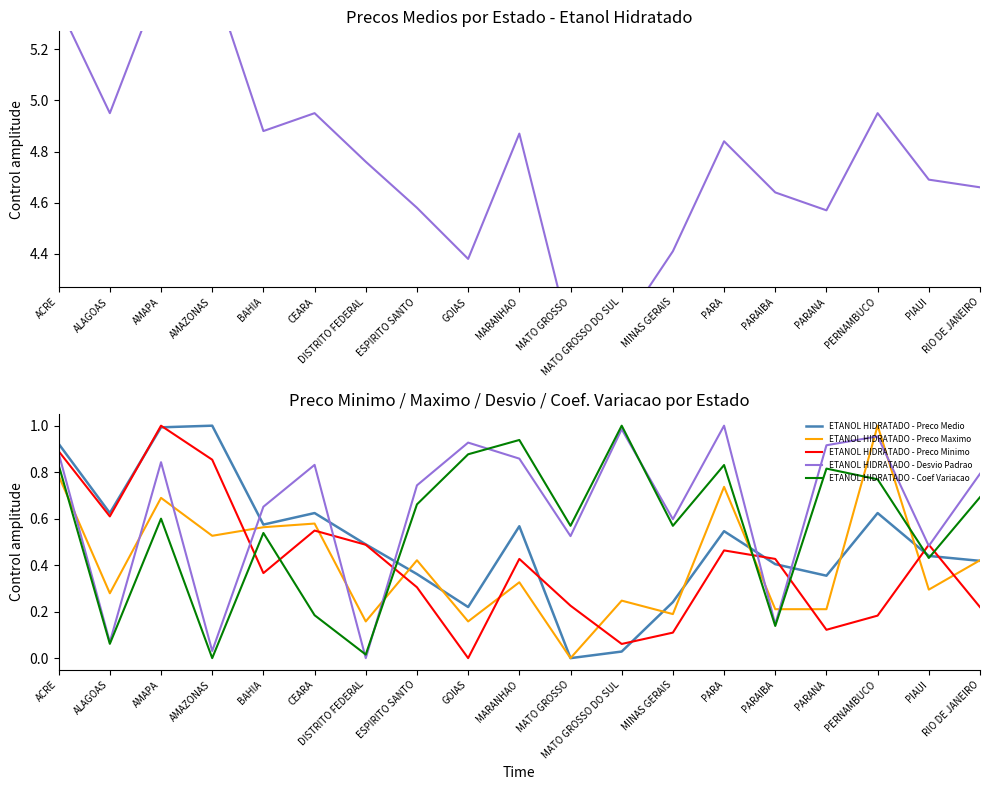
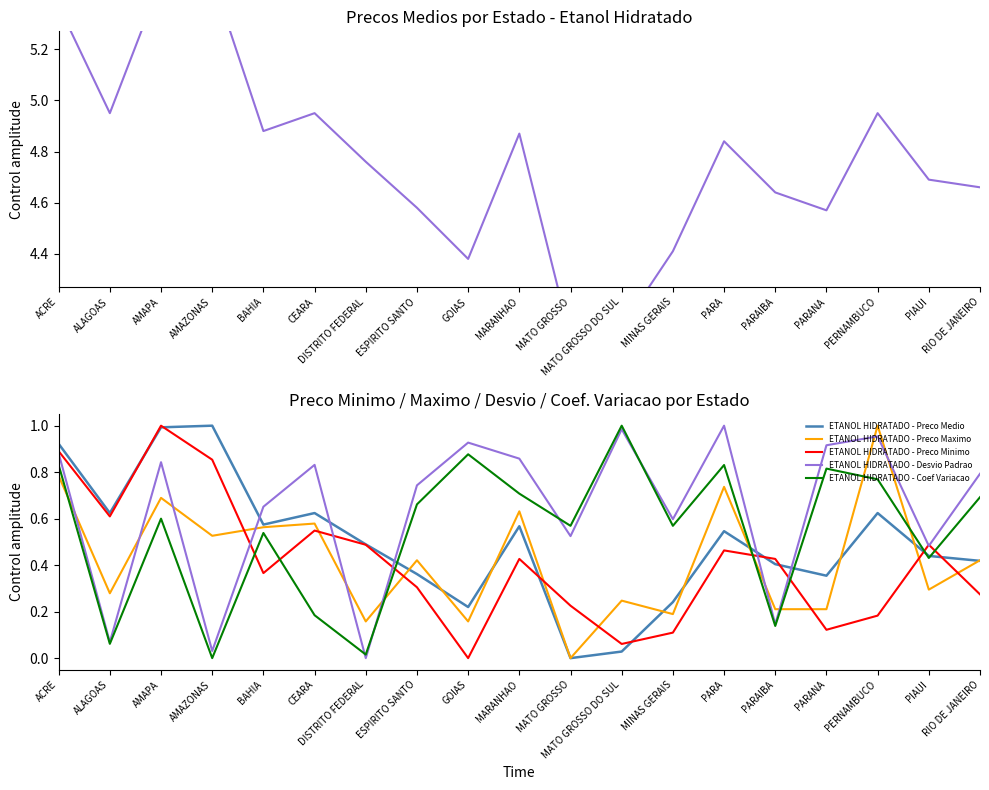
Preco Minimo / Maximo / Desvio / Coef. Variacao por Estado, ETANOL HIDRATADO - Preco Maximo, MARANHAO: 0.33 -> 0.63
Preco Minimo / Maximo / Desvio / Coef. Variacao por Estado, ETANOL HIDRATADO - Coef Variacao, MARANHAO: 0.94 -> 0.71
Preco Minimo / Maximo / Desvio / Coef. Variacao por Estado, ETANOL HIDRATADO - Preco Minimo, RIO DE JANEIRO: 0.22 -> 0.27
